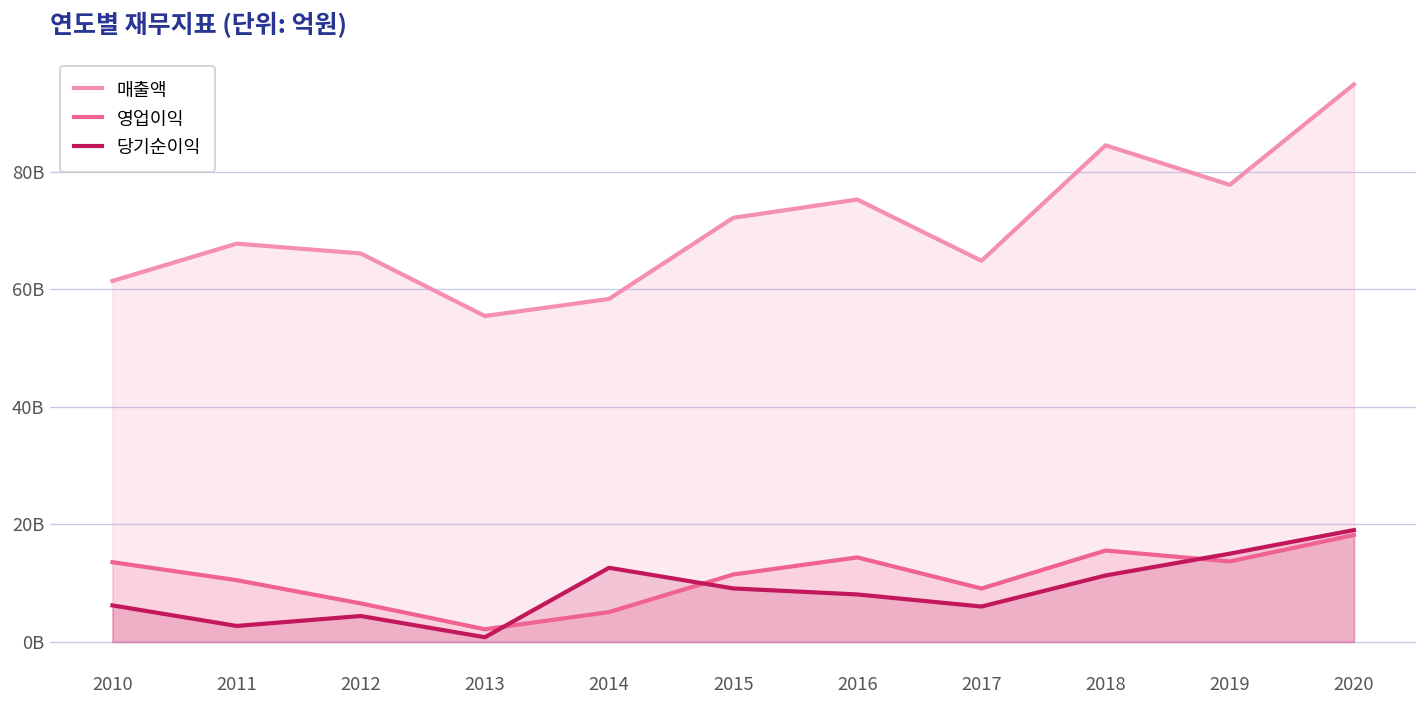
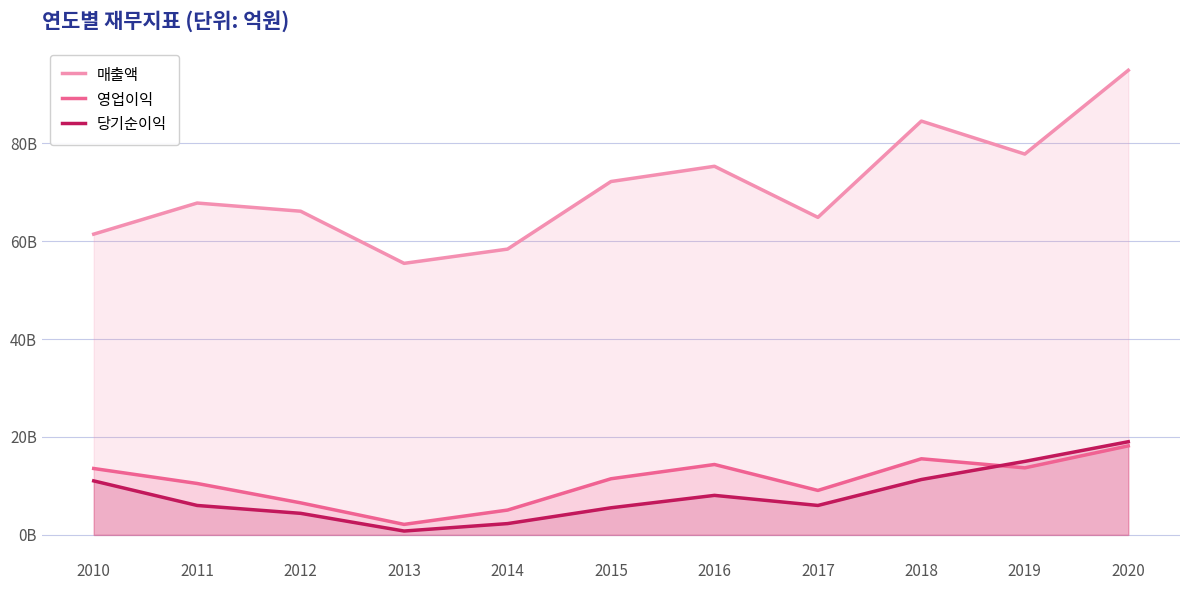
당기순이익, 2010: 6000000000 -> 11000000000
당기순이익, 2011: 3000000000 -> 6000000000
당기순이익, 2014: 13000000000 -> 2000000000
당기순이익, 2015: 9000000000 -> 6000000000
